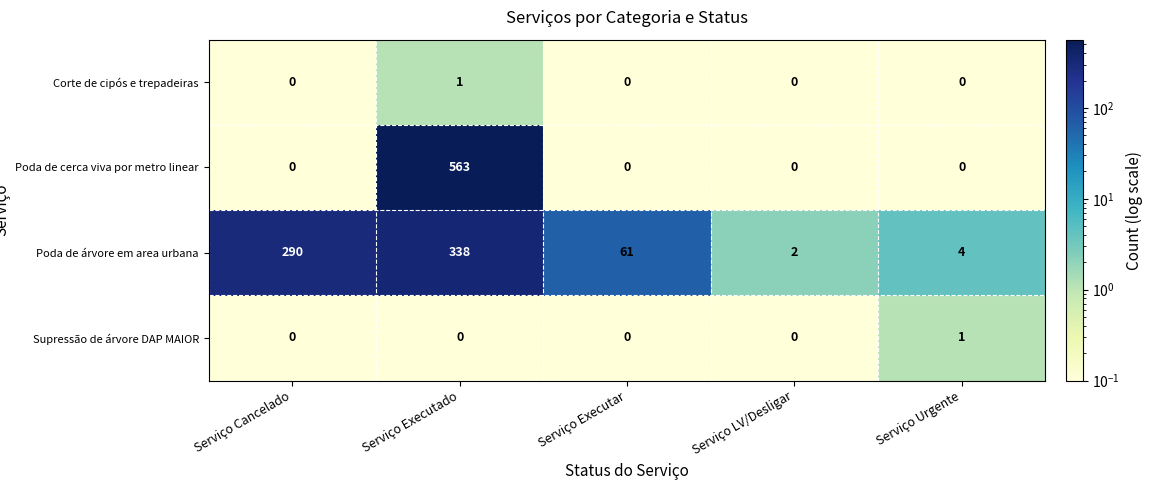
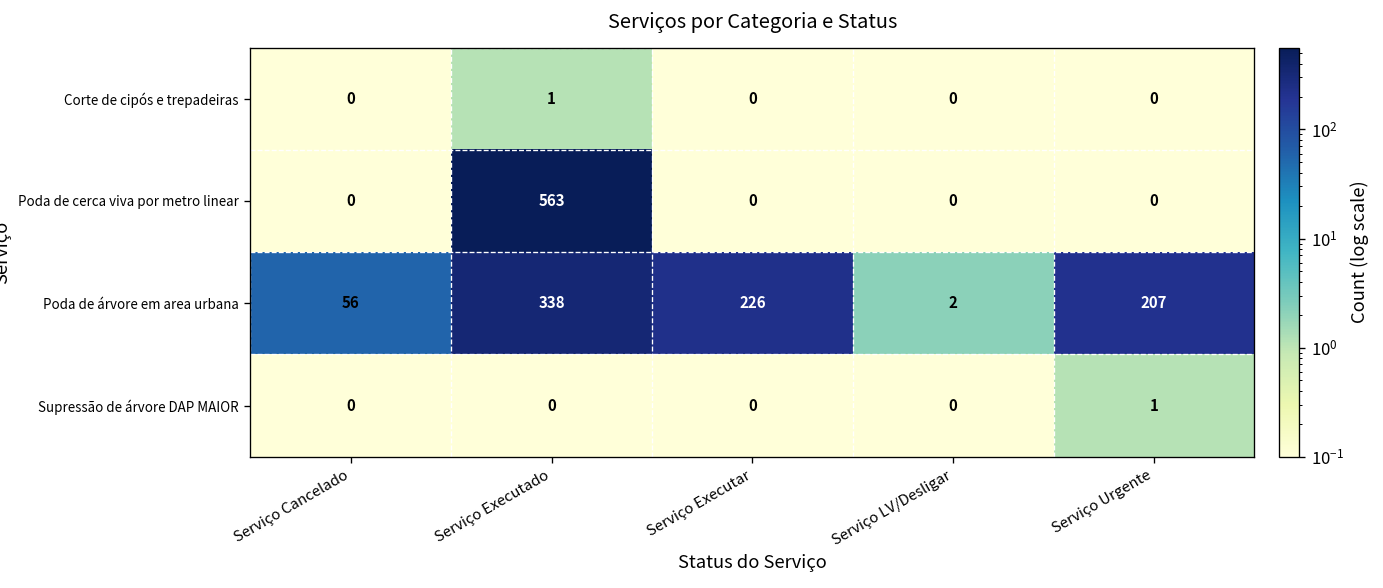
Poda de árvore em area urbana, Serviço Cancelado: 290 -> 56
Poda de árvore em area urbana, Serviço Executar: 61 -> 226
Poda de árvore em area urbana, Serviço Urgente: 4 -> 207
